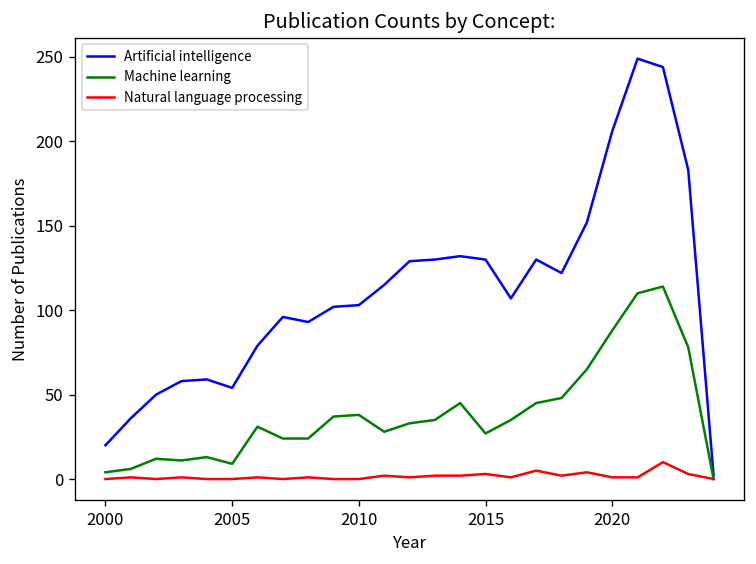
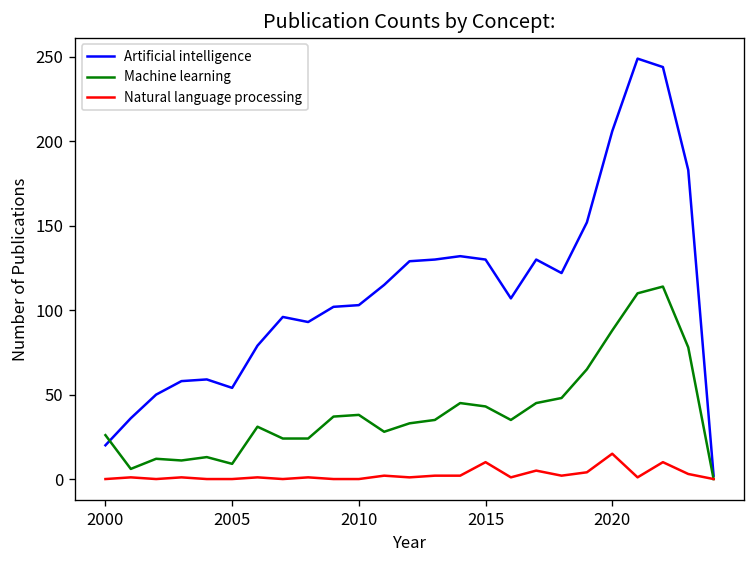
Machine learning, 2000: 4 -> 26
Machine learning, 2015: 27 -> 43
Natural language processing, 2015: 3 -> 10
Natural language processing, 2020: 1 -> 15
